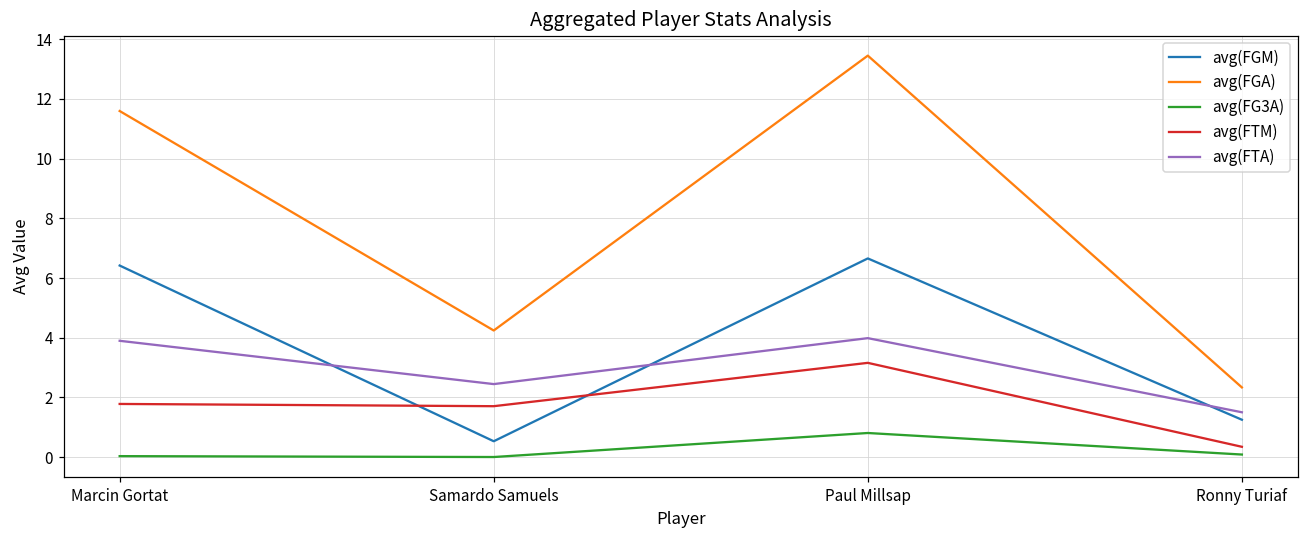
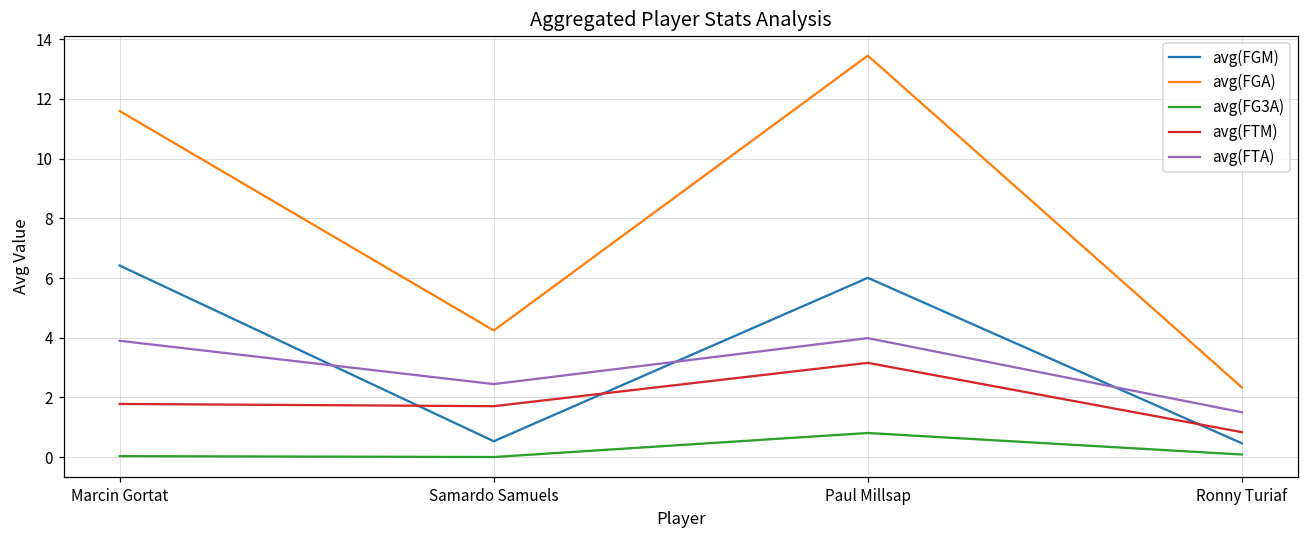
avg(FGM), Paul Millsap: 6.7 -> 6.0
avg(FGM), Ronny Turiaf: 1.3 -> 0.5
avg(FTM), Ronny Turiaf: 0.3 -> 0.8
